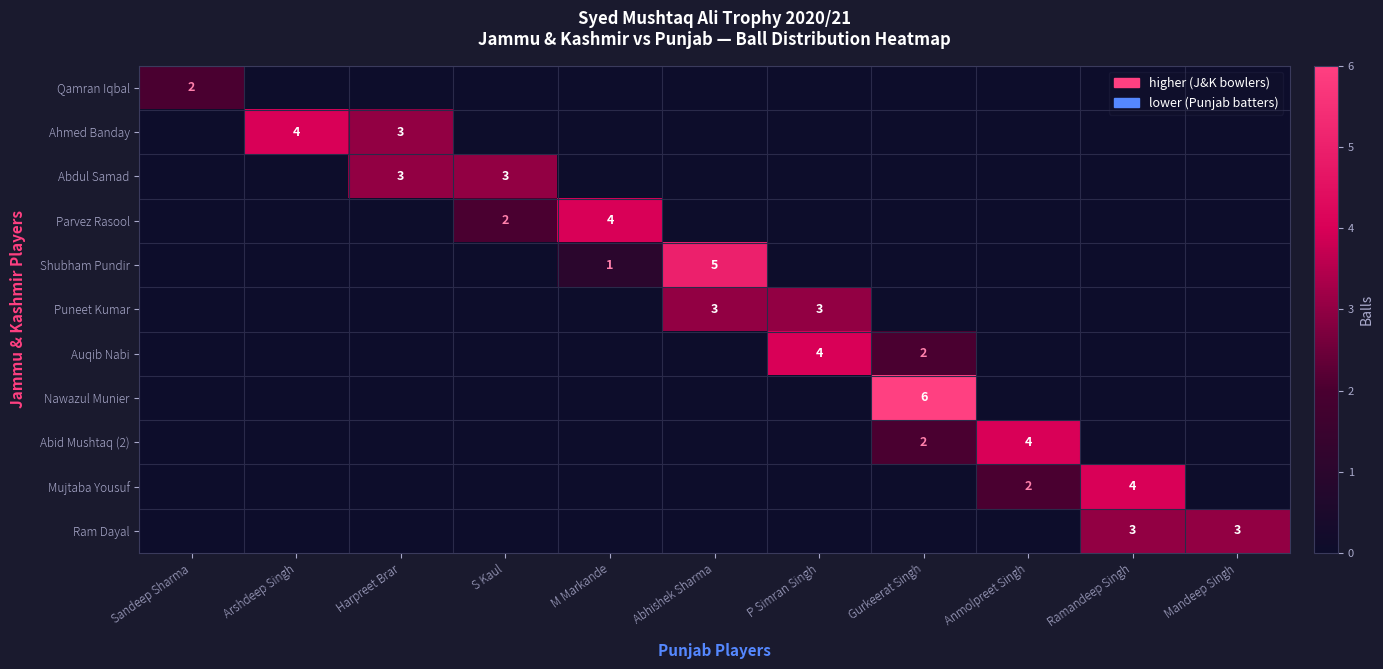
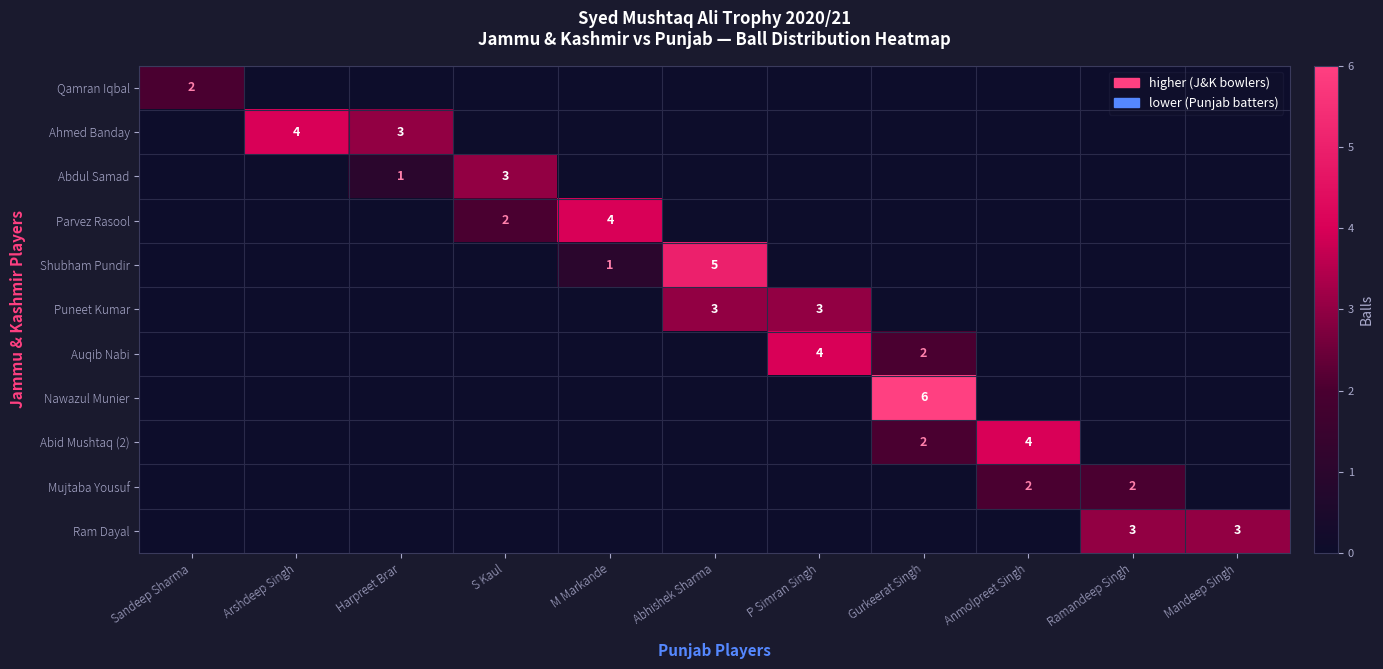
Abdul Samad, Harpreet Brar: 3 -> 1
Mujtaba Yousuf, Ramandeep Singh: 4 -> 2
